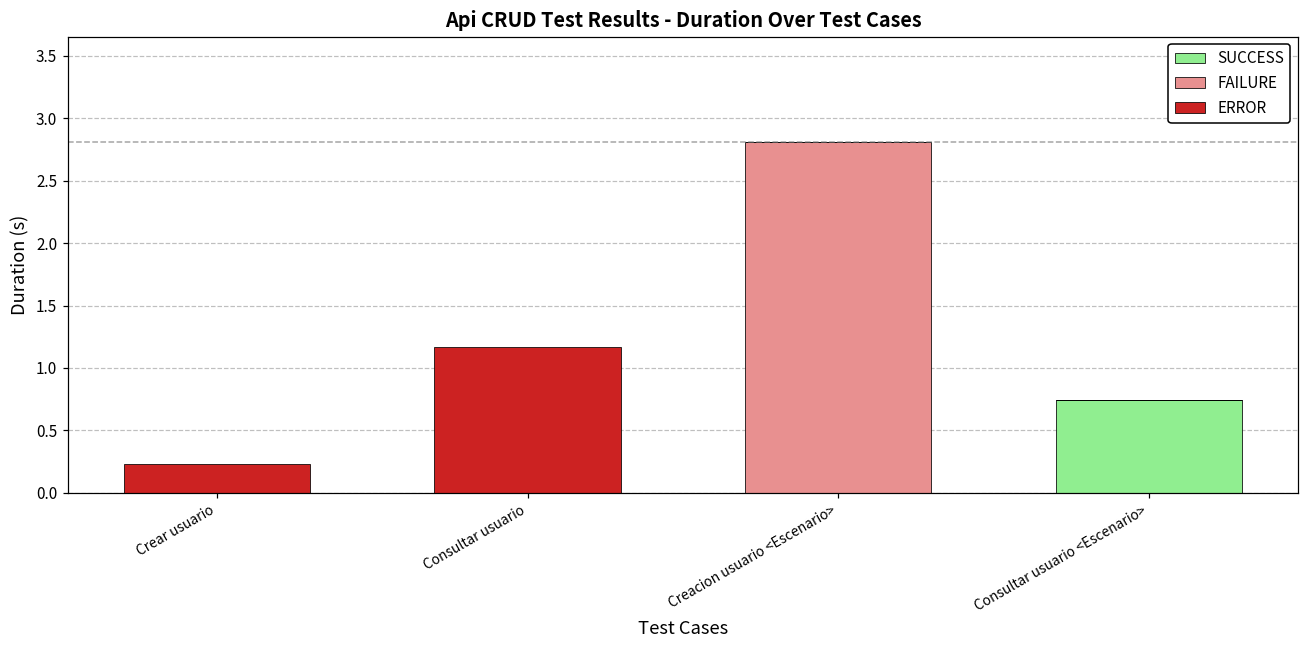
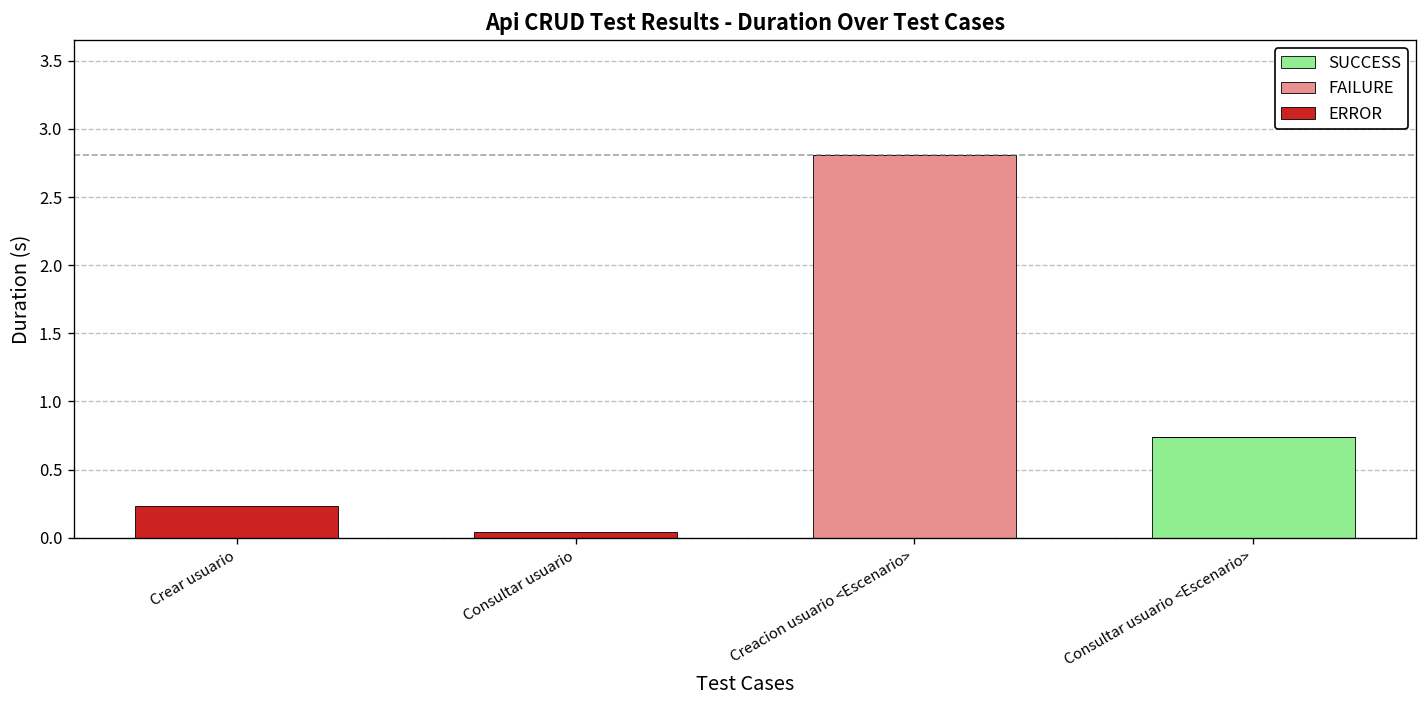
ERROR, Consultar usuario: 1.17 -> 0.04
